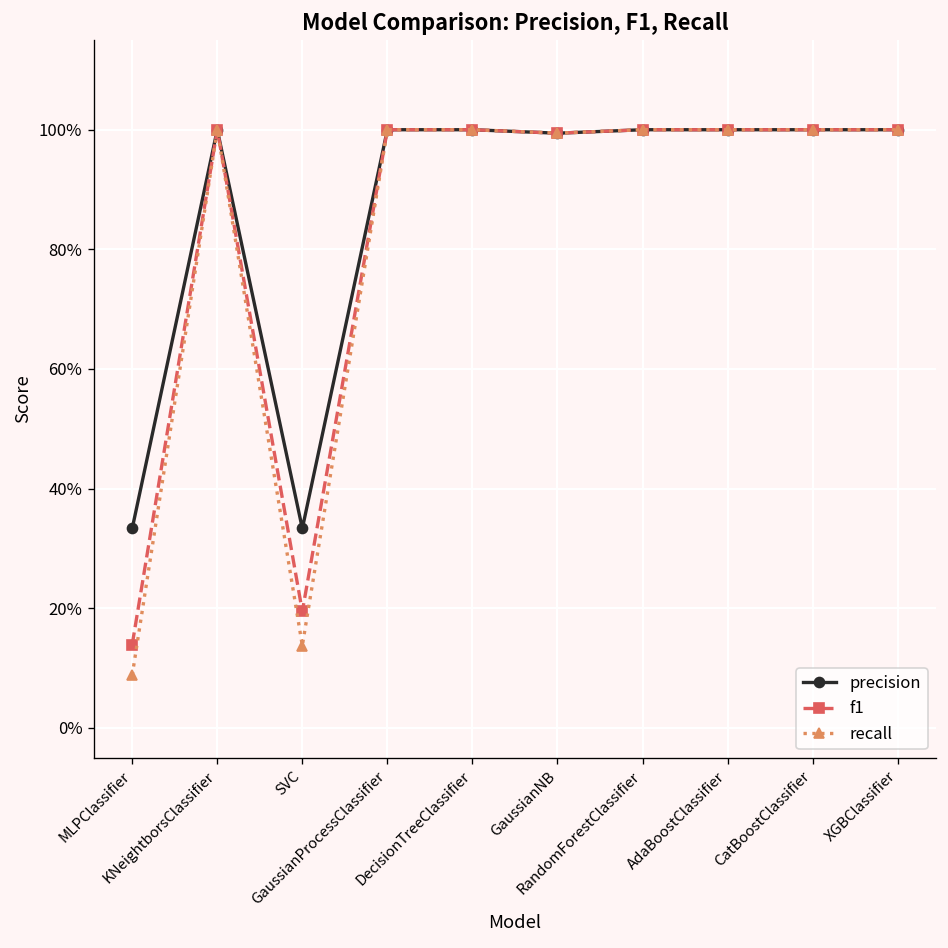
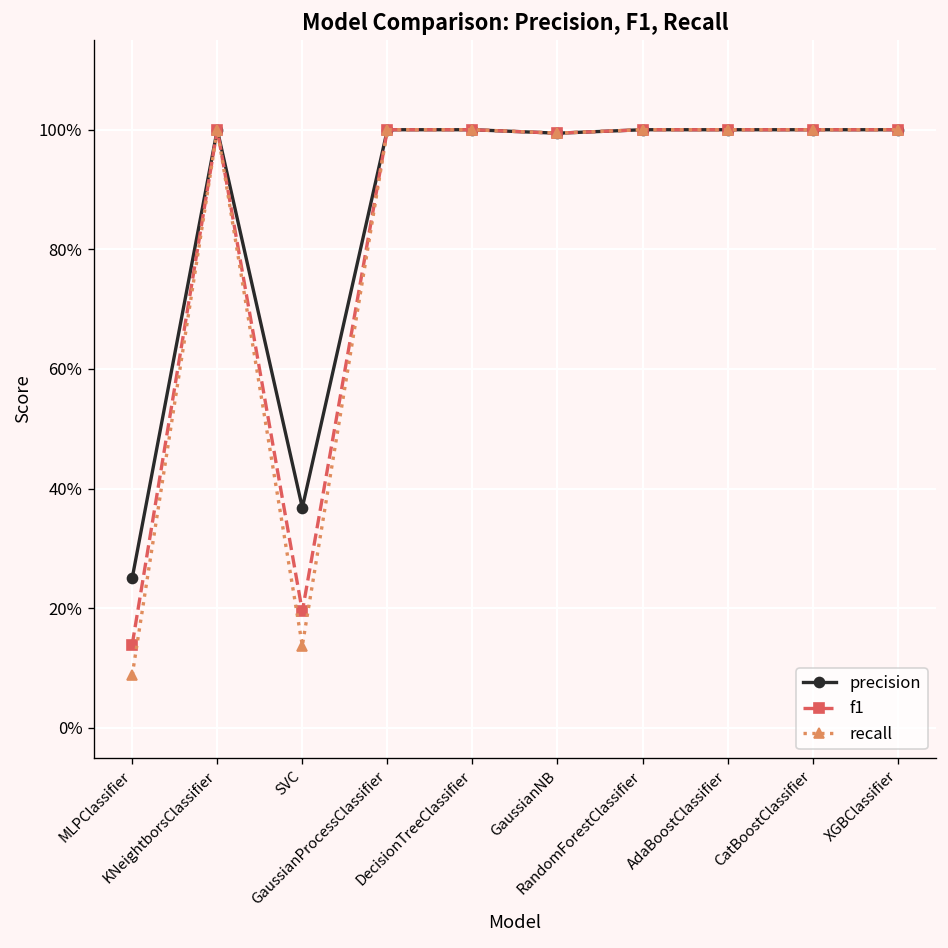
precision, MLPClassifier: 33% -> 25%
precision, SVC: 33% -> 37%
